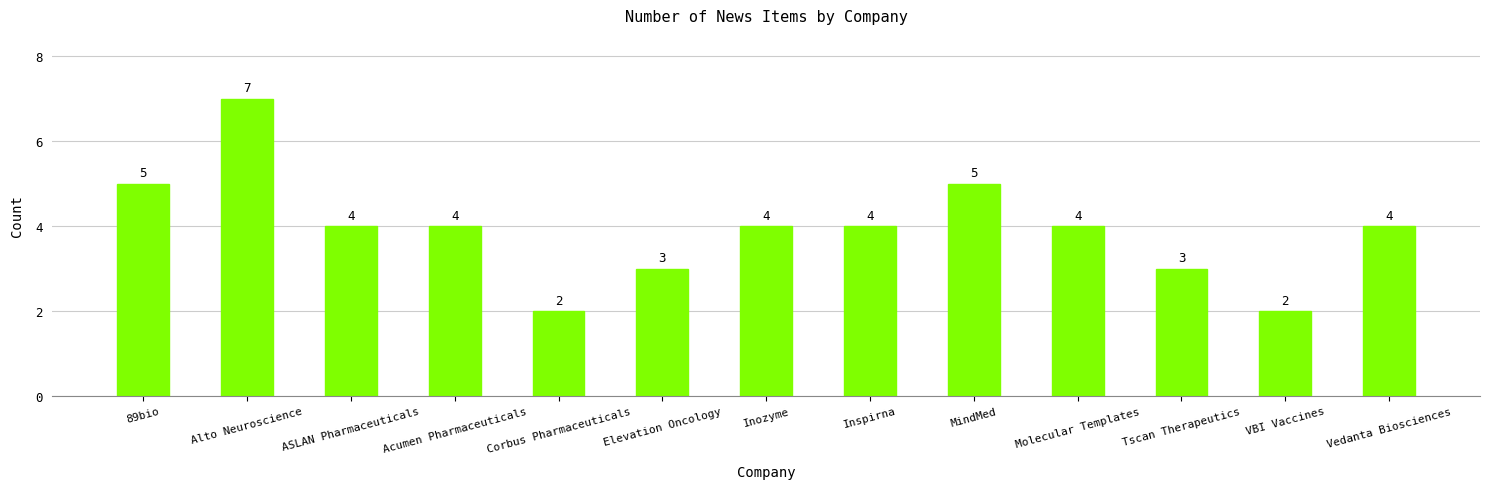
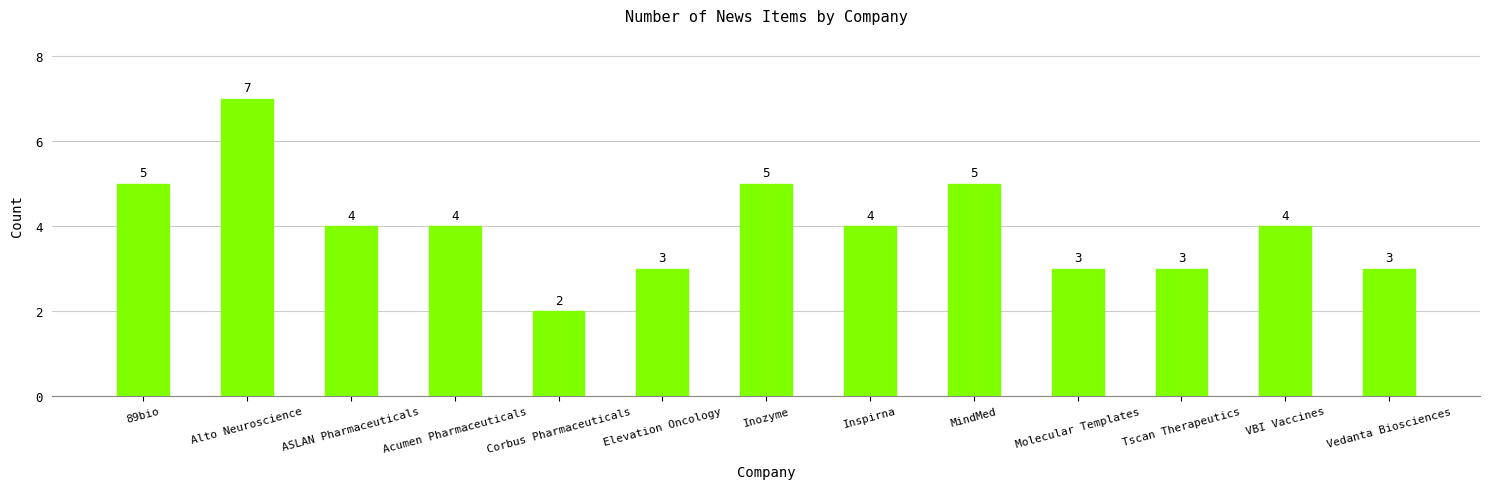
Inozyme: 4 -> 5
Molecular Templates: 4 -> 3
VBI Vaccines: 2 -> 4
Vedanta Biosciences: 4 -> 3
